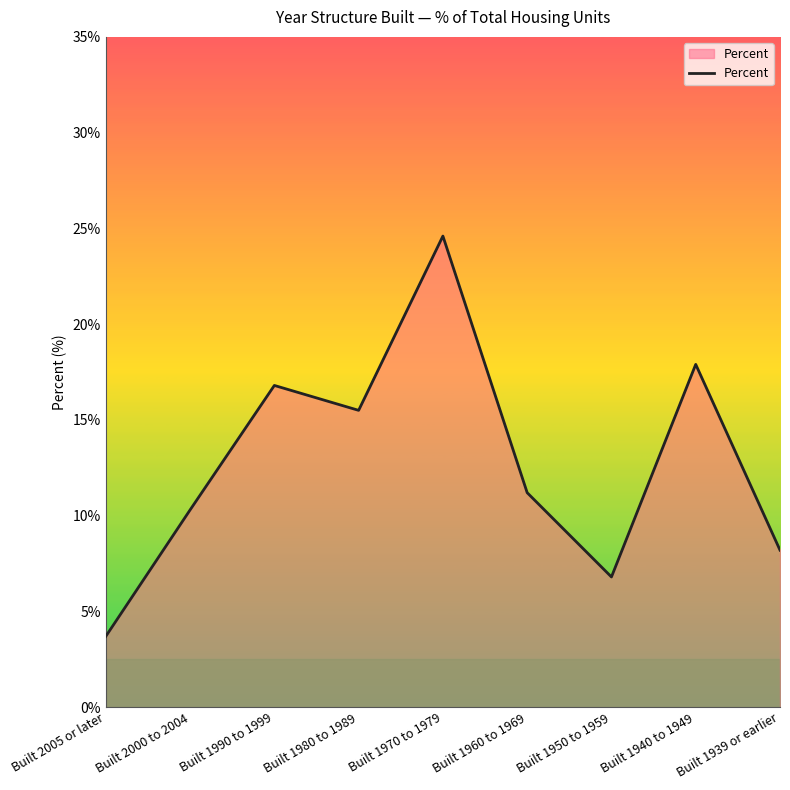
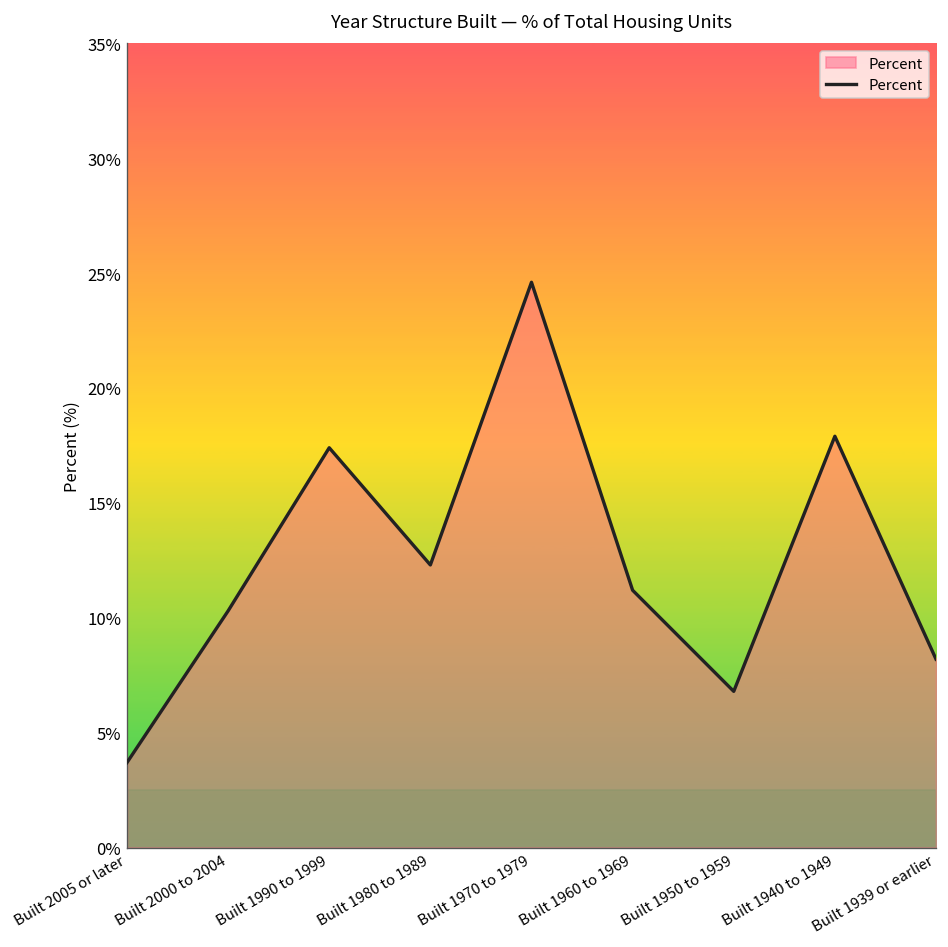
Built 1990 to 1999: 16.8% -> 17.4%
Built 1980 to 1989: 15.5% -> 12.3%
